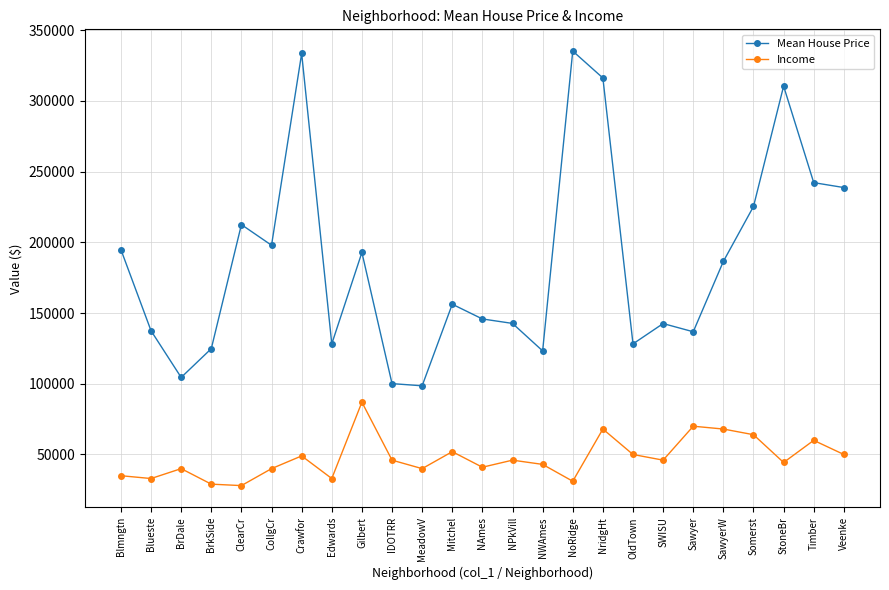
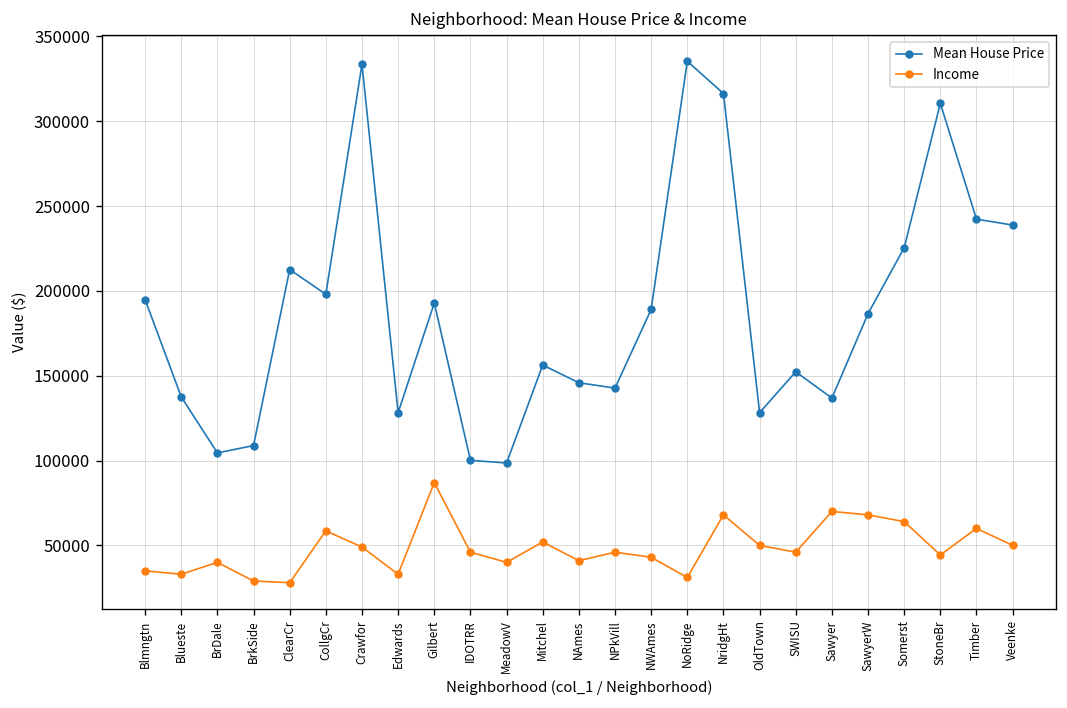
Mean House Price, BrkSide: 125000 -> 109000
Income, CollgCr: 40000 -> 59000
Mean House Price, NWAmes: 123000 -> 189000
Mean House Price, SWISU: 143000 -> 152000
